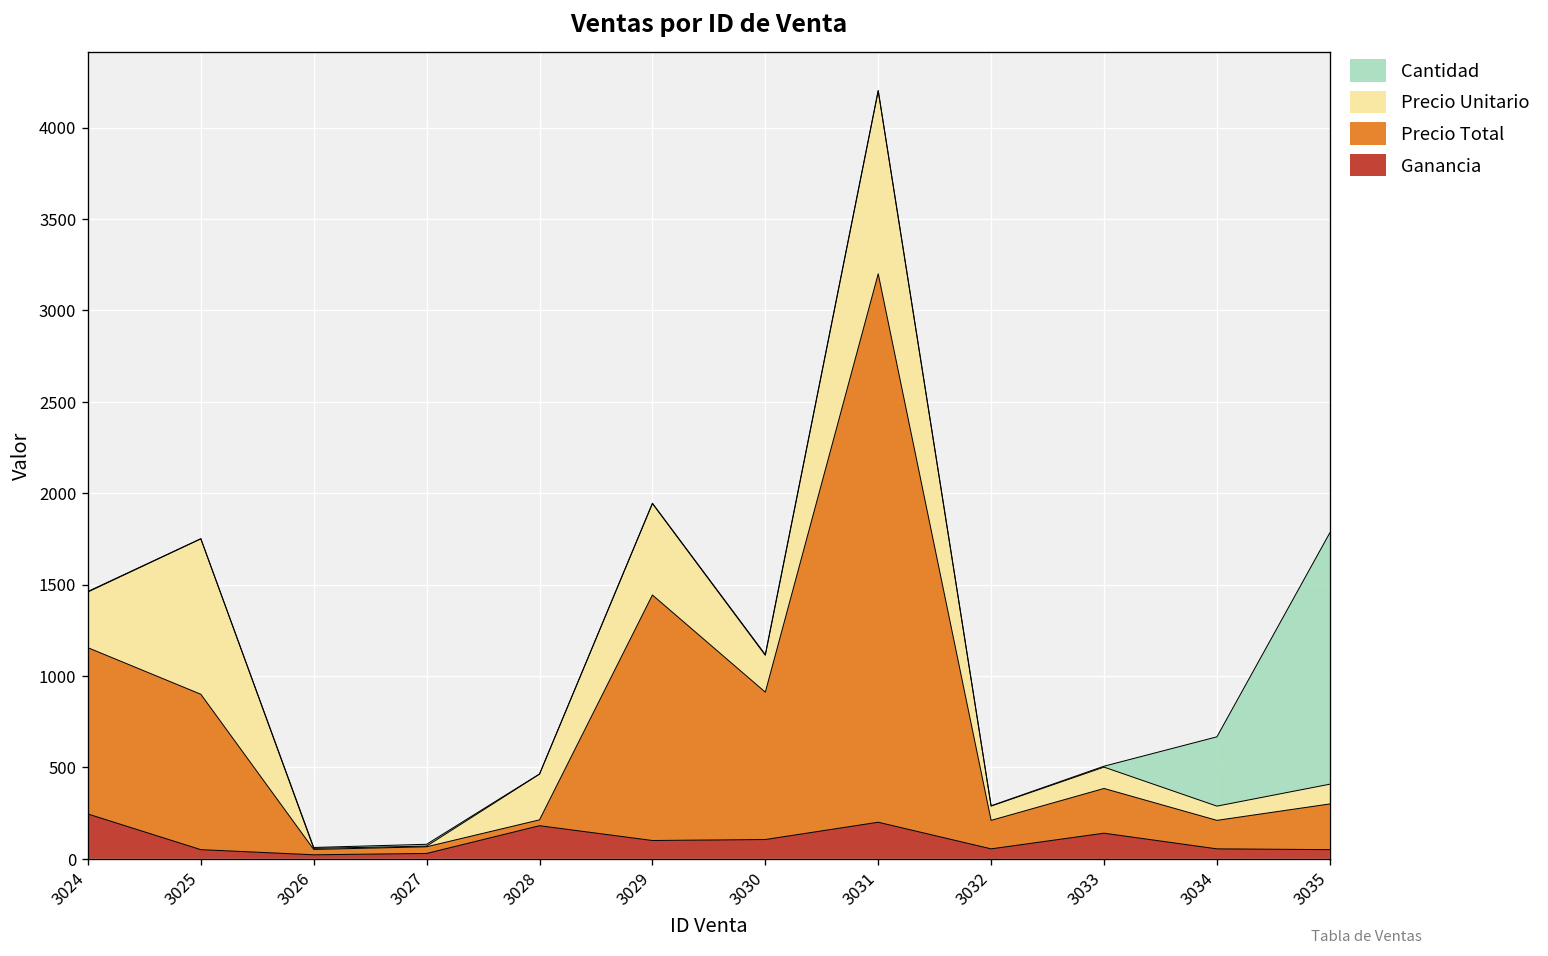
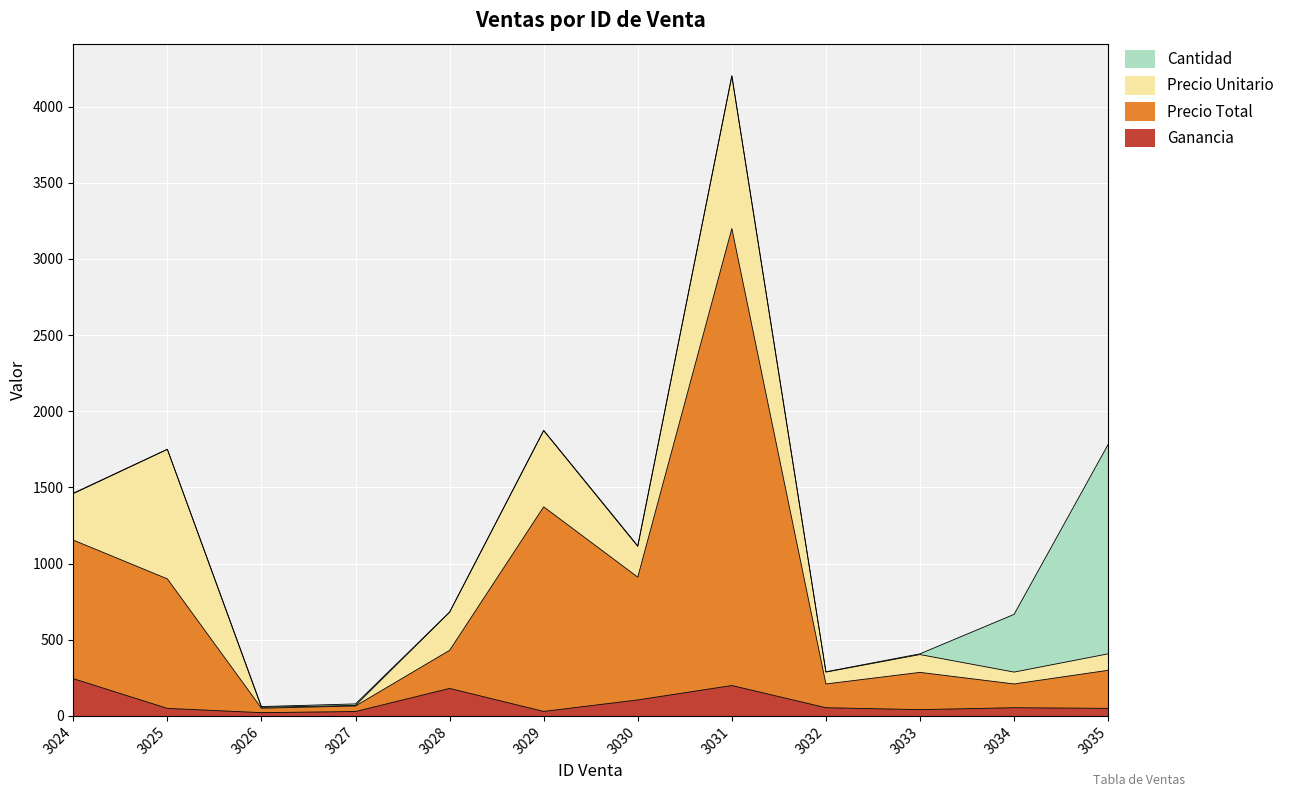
Precio Total, 3028: 30 -> 250
Ganancia, 3029: 100 -> 30
Ganancia, 3033: 140 -> 40
